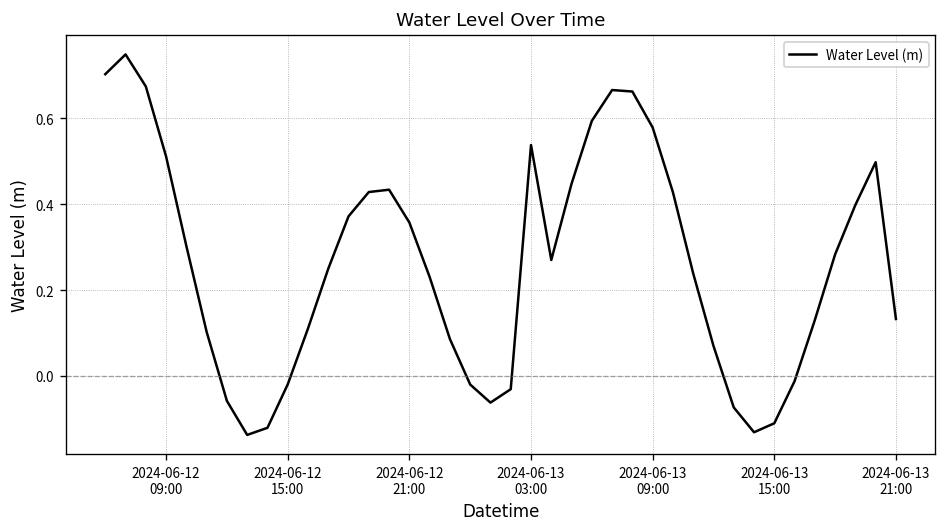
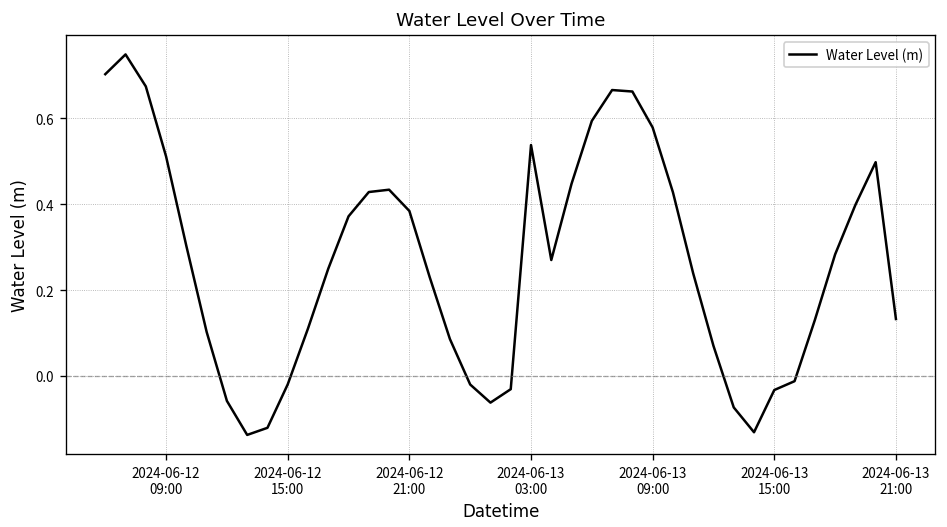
2024-06-12 21:00: 0.36 -> 0.38
2024-06-13 15:00: -0.11 -> -0.03
